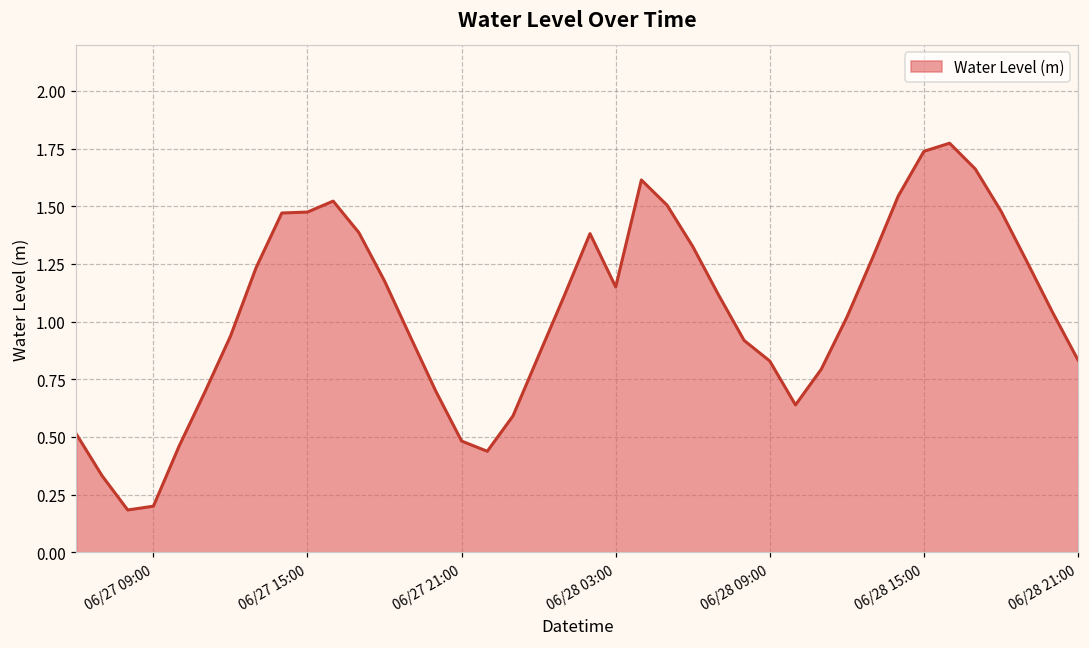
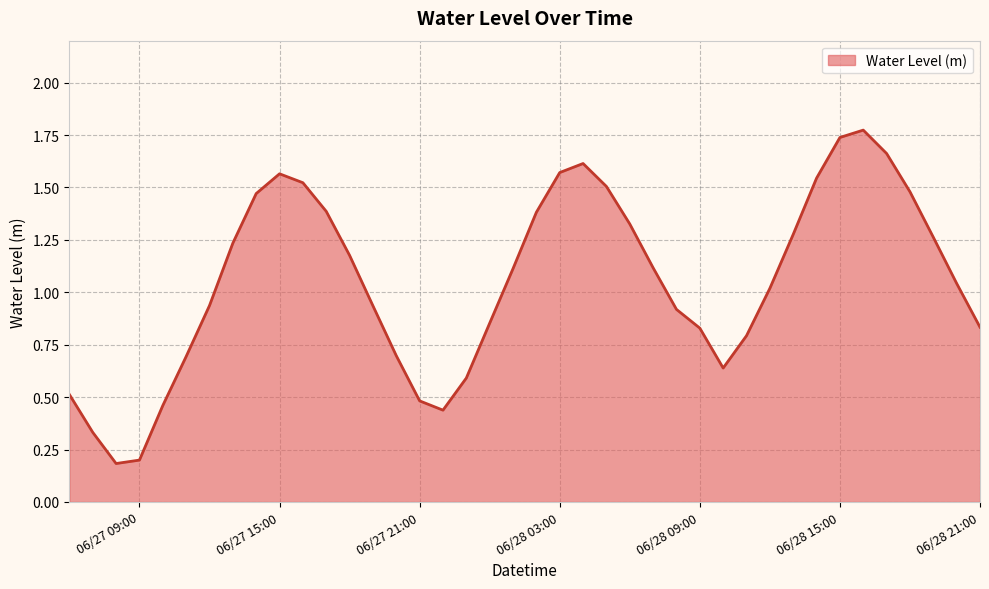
06/27 15:00: 1.48 -> 1.57
06/28 03:00: 1.15 -> 1.57
